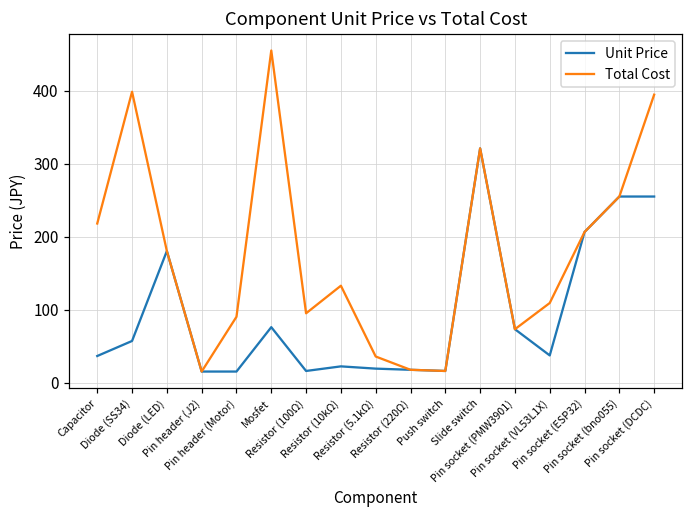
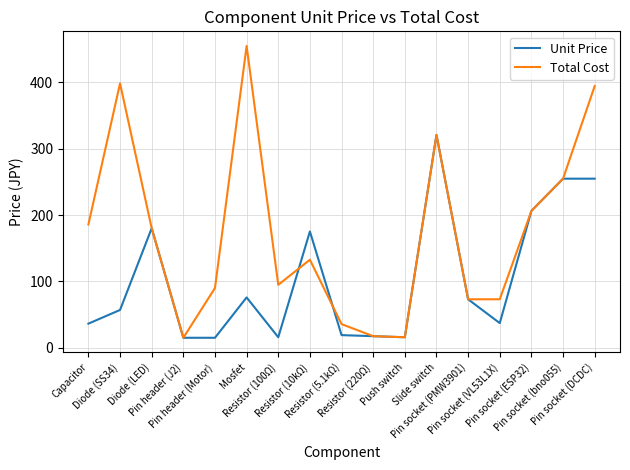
Total Cost, Capacitor: 220 -> 190
Unit Price, Resistor (10kΩ): 20 -> 180
Total Cost, Pin socket (VL53L1X): 110 -> 70
